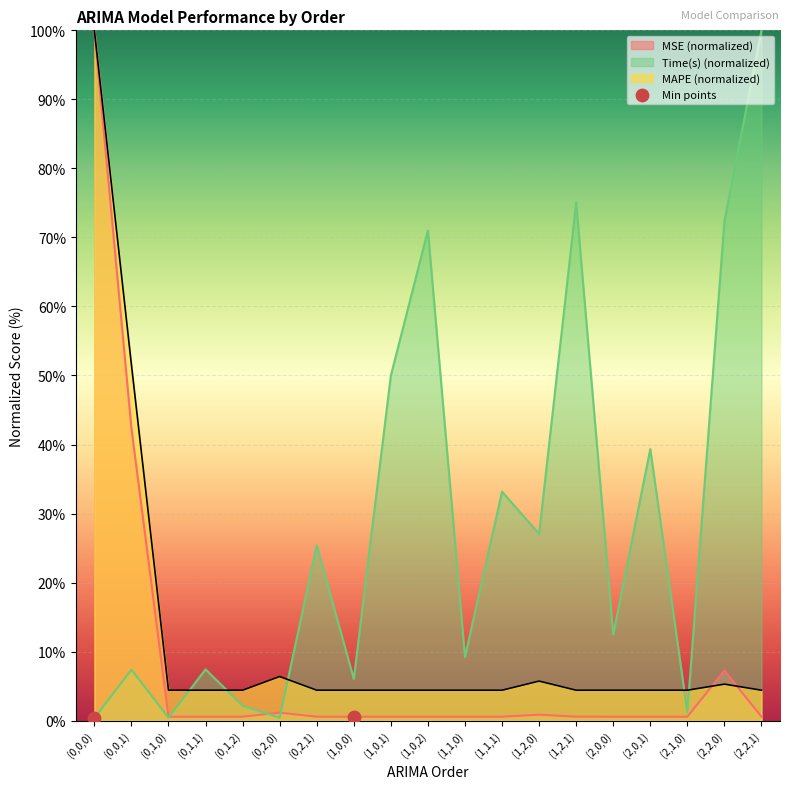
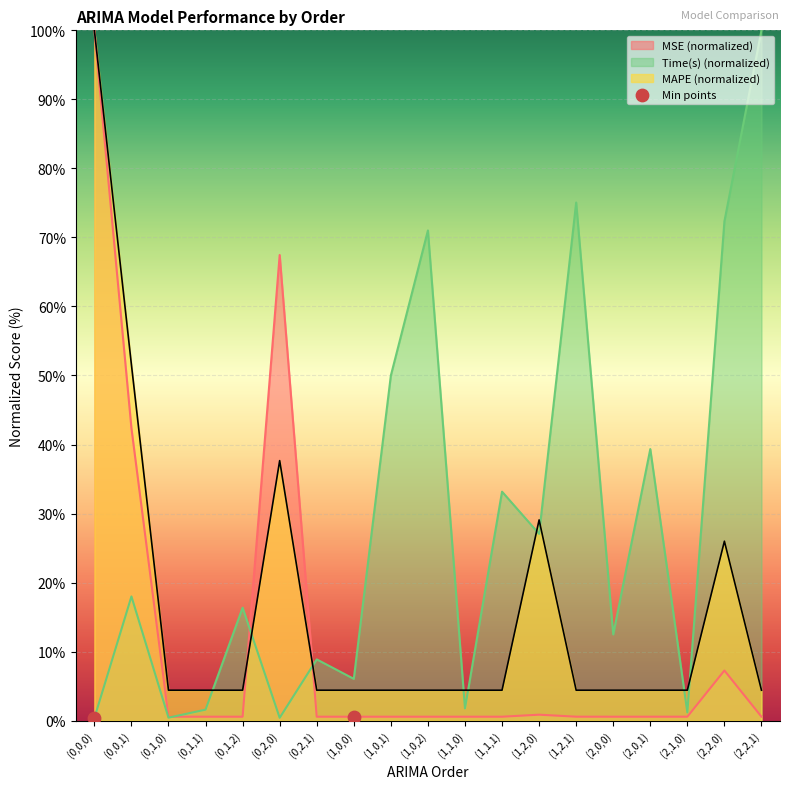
Time(s) (normalized), (0,0,1): 7% -> 18%
Time(s) (normalized), (0,1,1): 7% -> 2%
Time(s) (normalized), (0,1,2): 2% -> 16%
MSE (normalized), (0,2,0): 1% -> 67%
MAPE (normalized), (0,2,0): 6% -> 38%
Time(s) (normalized), (0,2,1): 25% -> 9%
Time(s) (normalized), (1,1,0): 9% -> 2%
MAPE (normalized), (1,2,0): 6% -> 29%
MAPE (normalized), (2,2,0): 5% -> 26%
